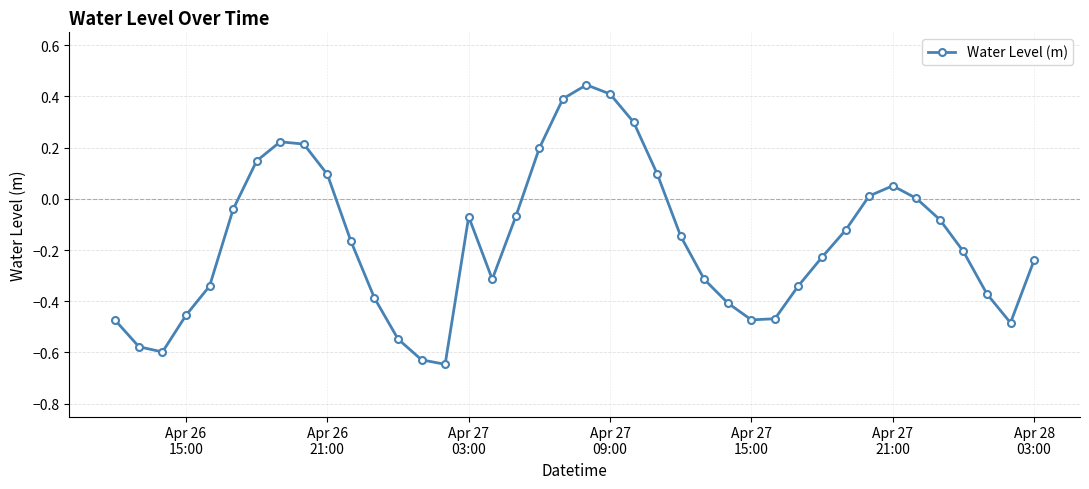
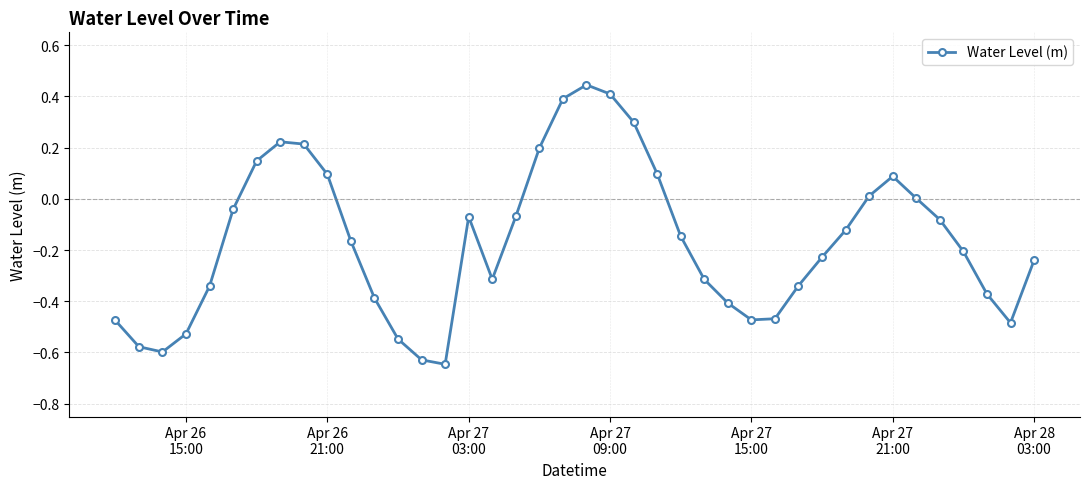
Apr 26 15:00: -0.45 -> -0.53
Apr 27 21:00: 0.05 -> 0.09
